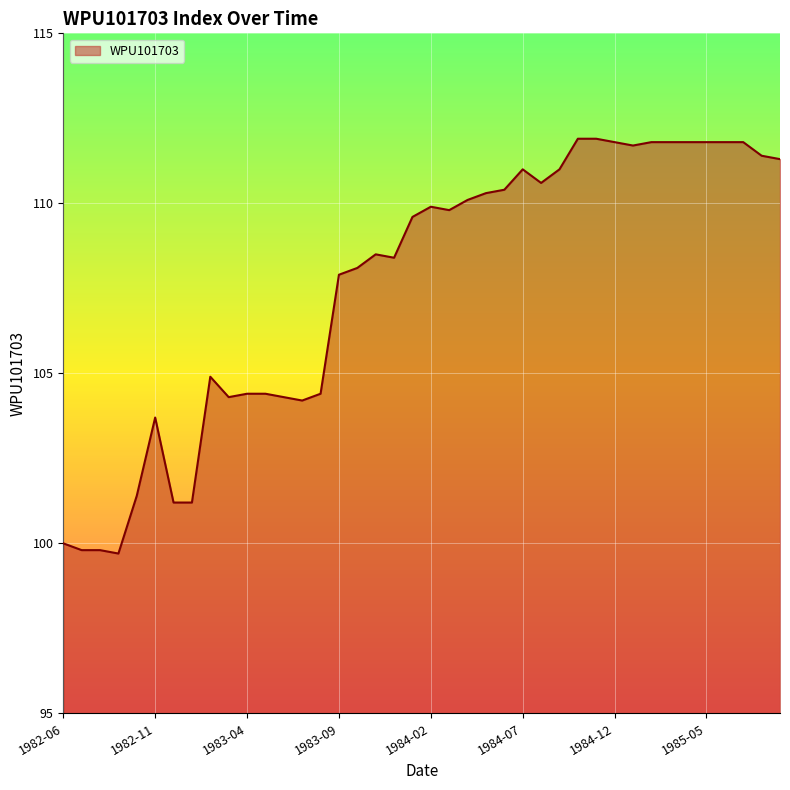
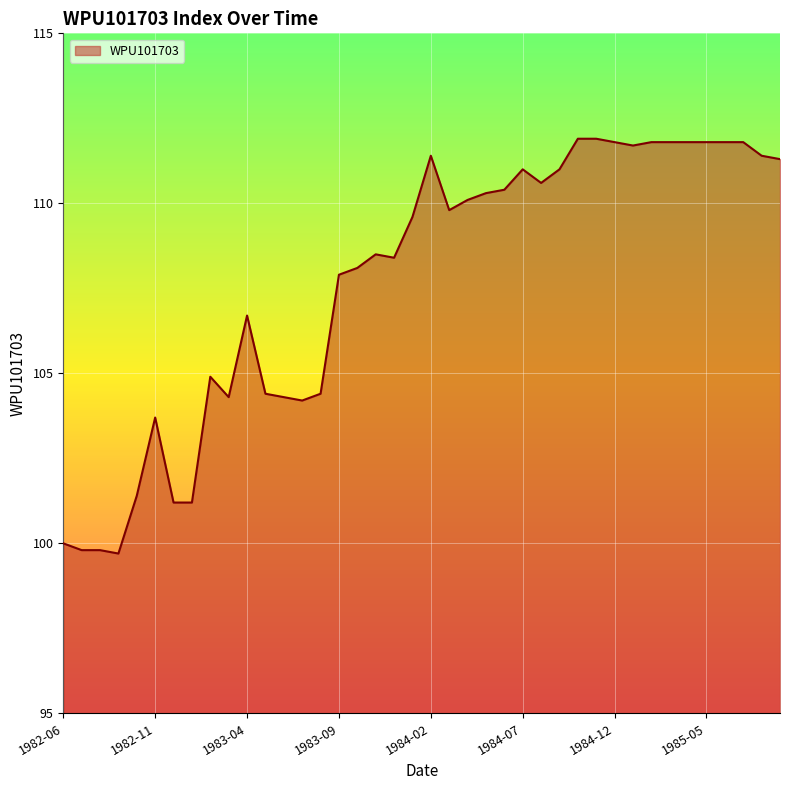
1983-04: 104.4 -> 106.7
1984-02: 109.9 -> 111.4
